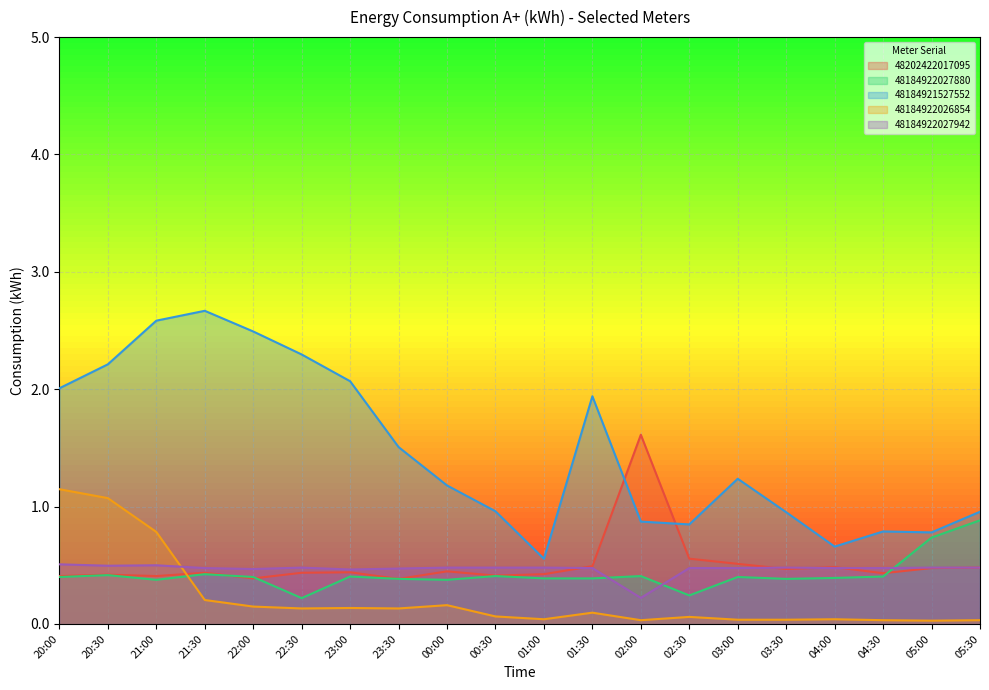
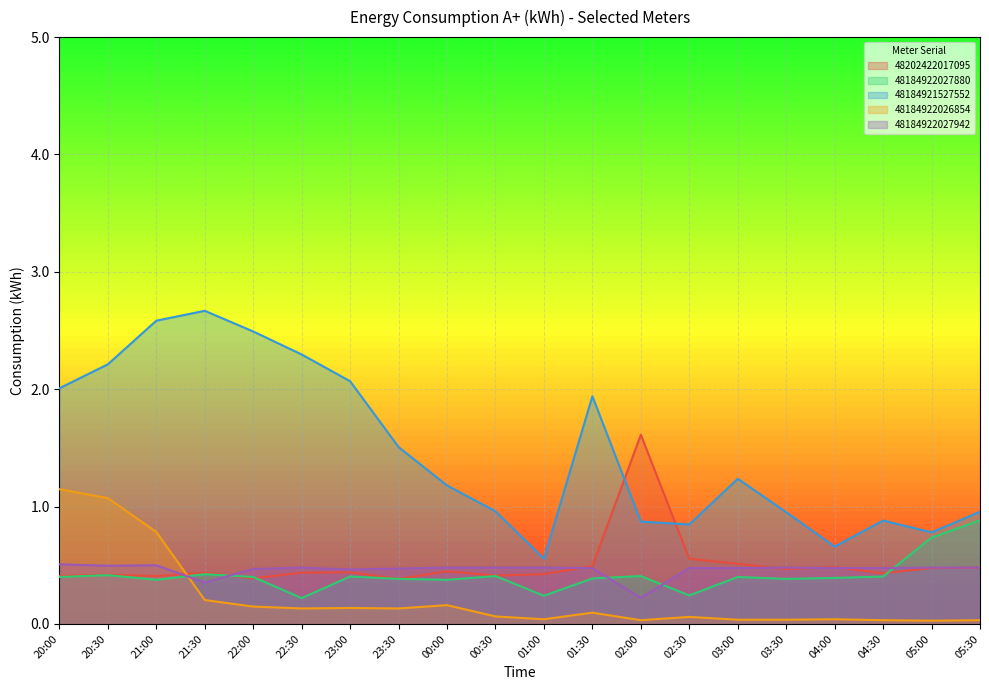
48184922027942, 21:30: 0.48 -> 0.35
48184922027880, 01:00: 0.39 -> 0.24
48184921527552, 04:30: 0.79 -> 0.88
